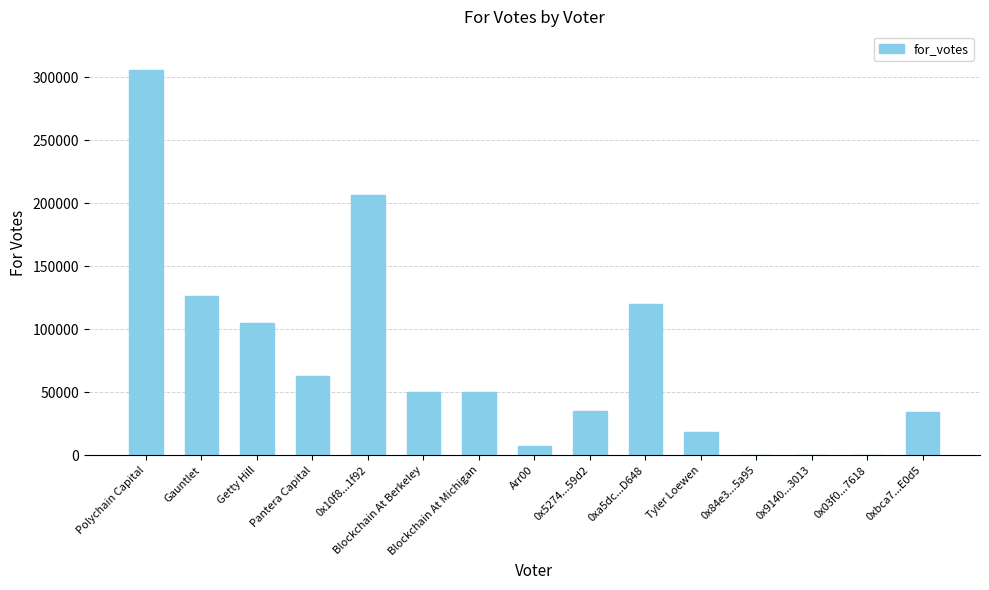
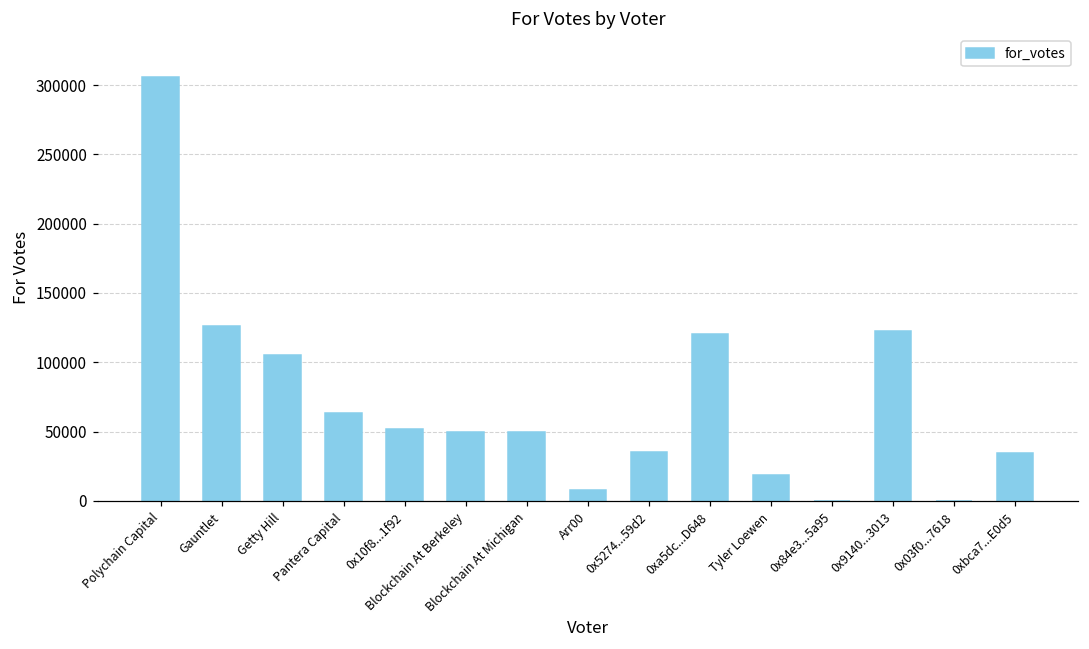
0x10f8...1f92: 206000 -> 52000
0x9140...3013: 0 -> 122000
